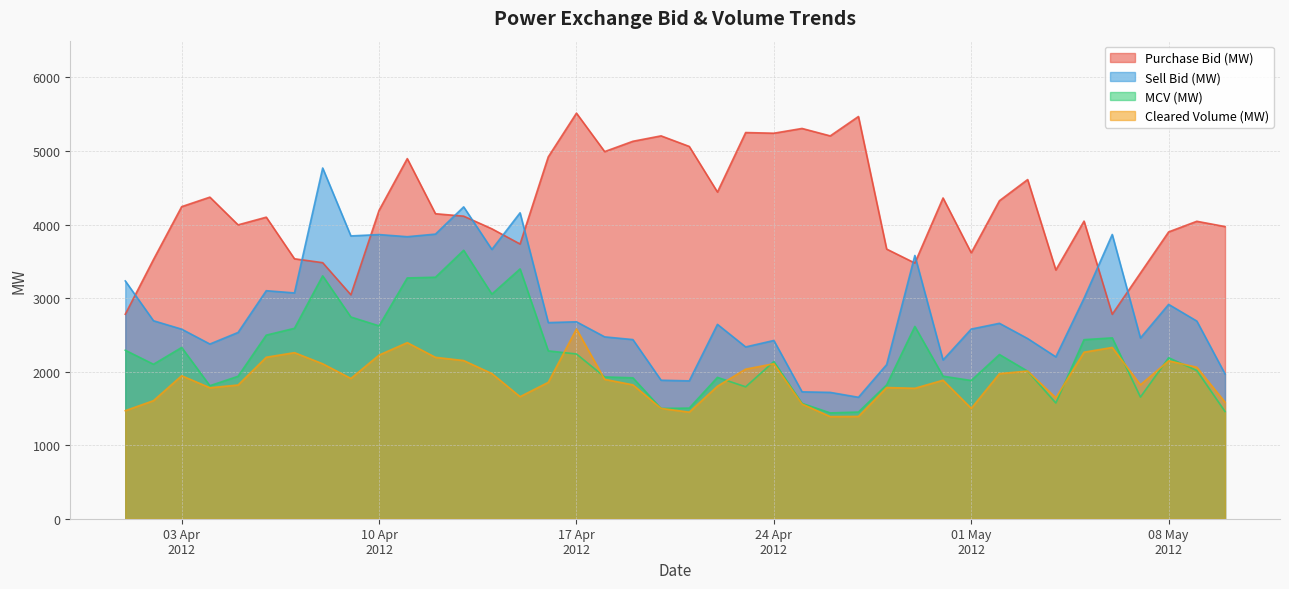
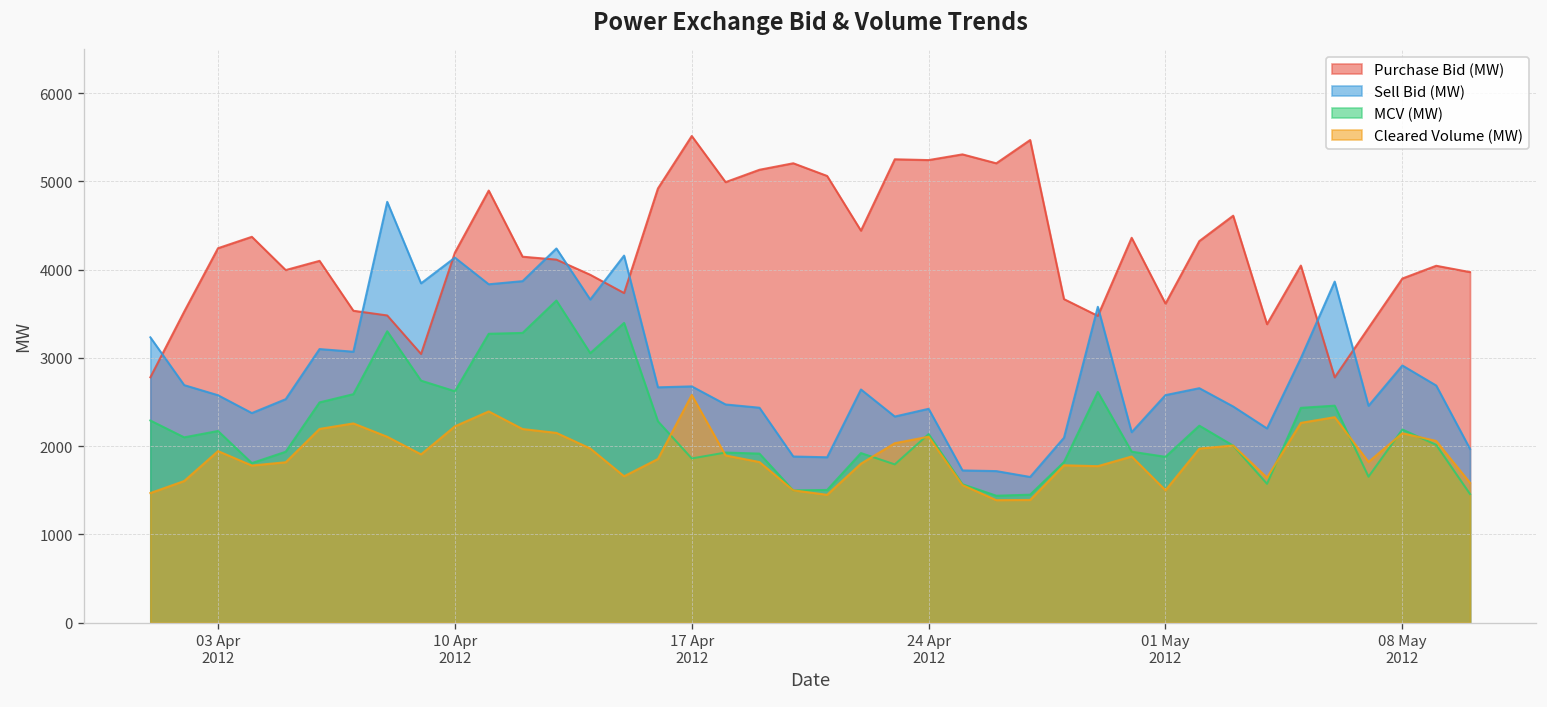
MCV (MW), 03 Apr 2012: 2300 -> 2200
Sell Bid (MW), 10 Apr 2012: 3900 -> 4100
MCV (MW), 17 Apr 2012: 2200 -> 1900
